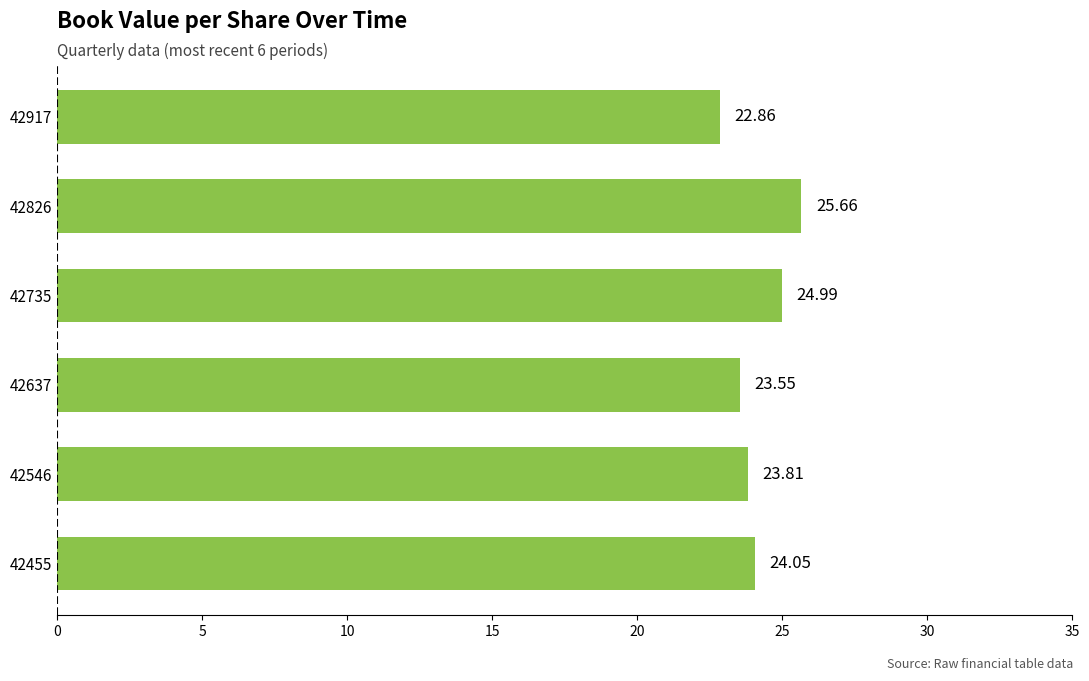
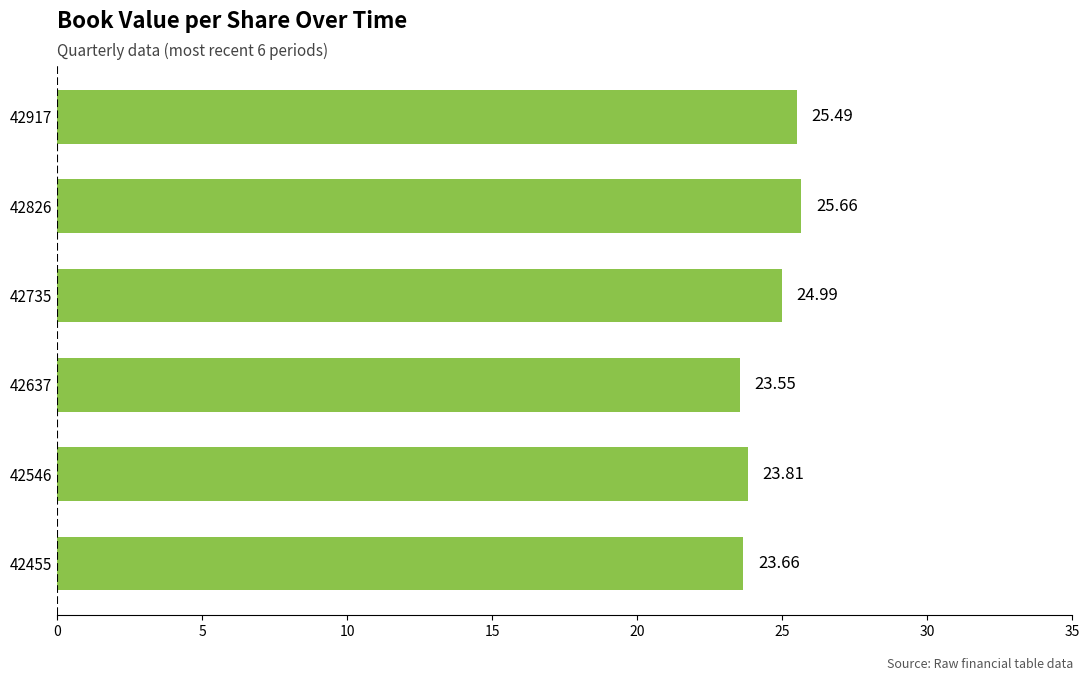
42917: 22.86 -> 25.49
42455: 24.05 -> 23.66
